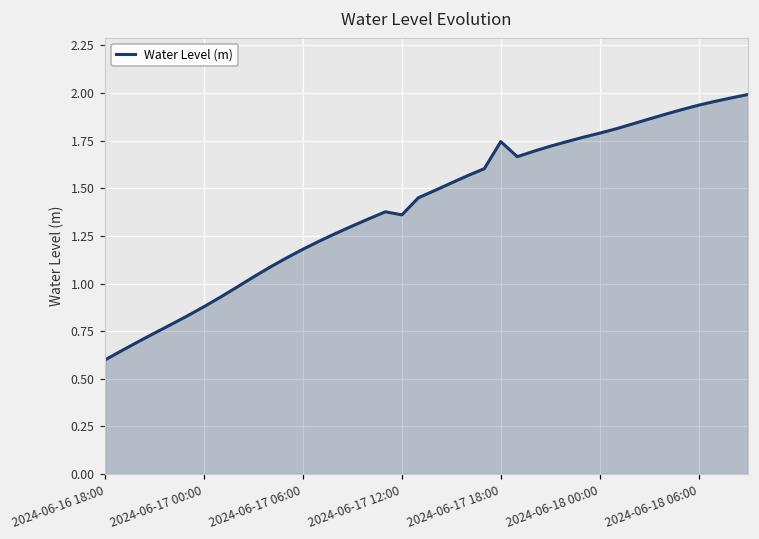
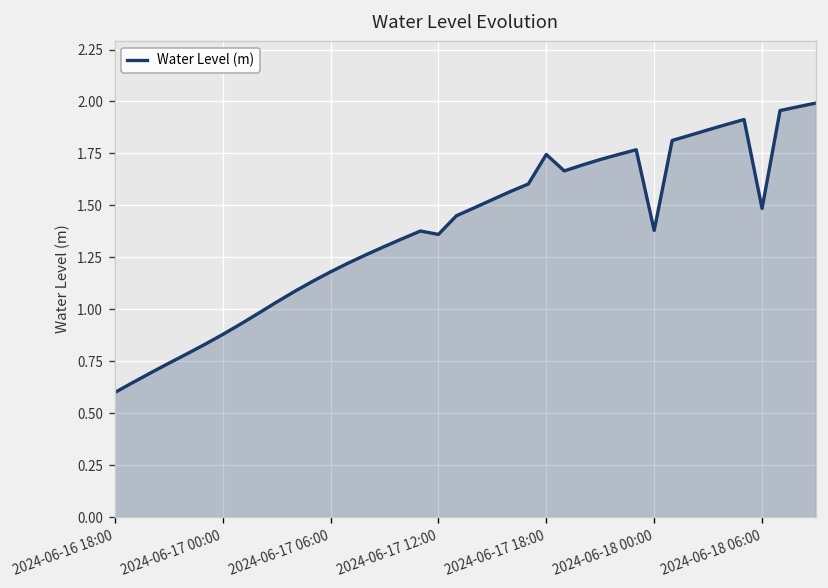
2024-06-18 00:00: 1.79 -> 1.38
2024-06-18 06:00: 1.94 -> 1.49
